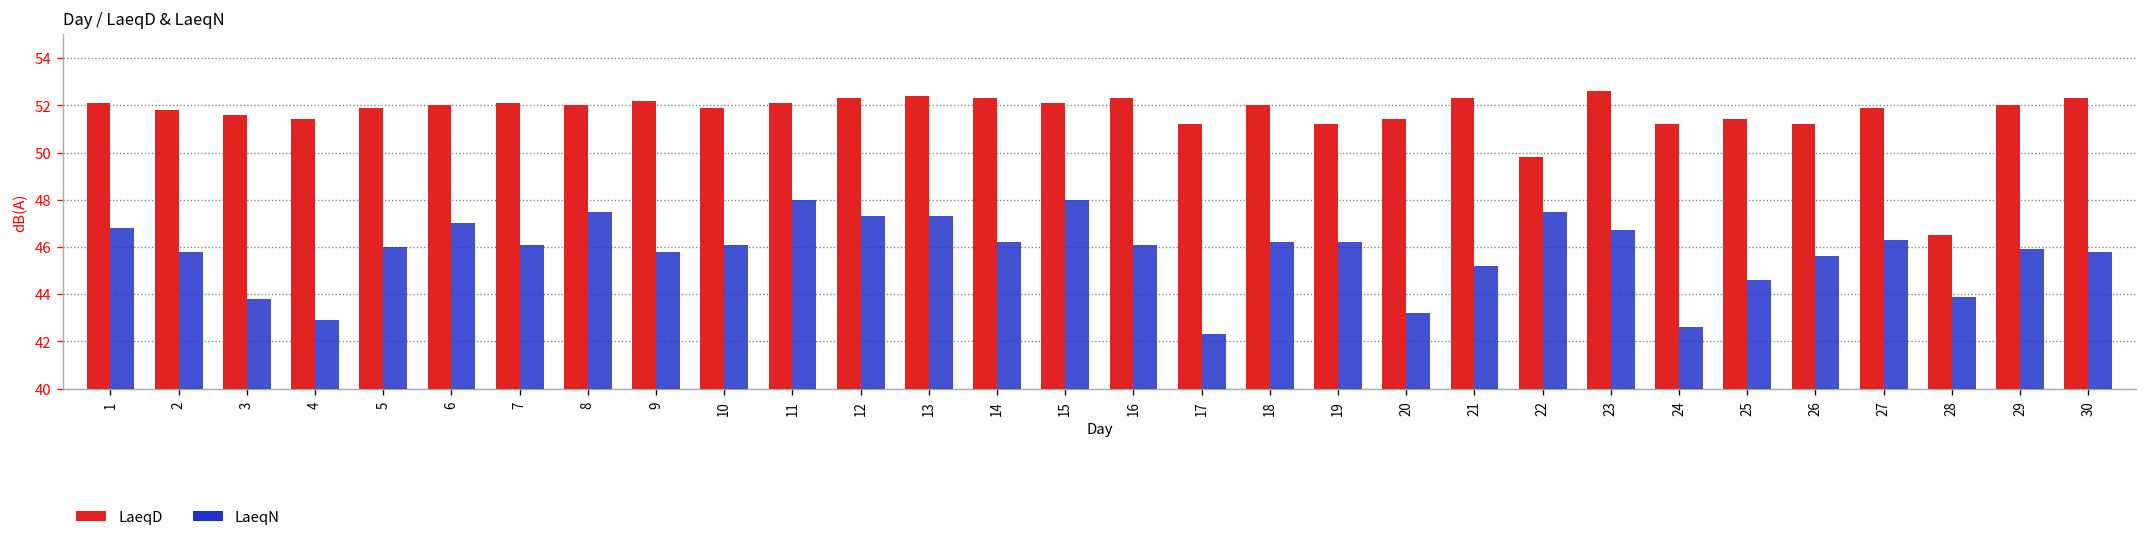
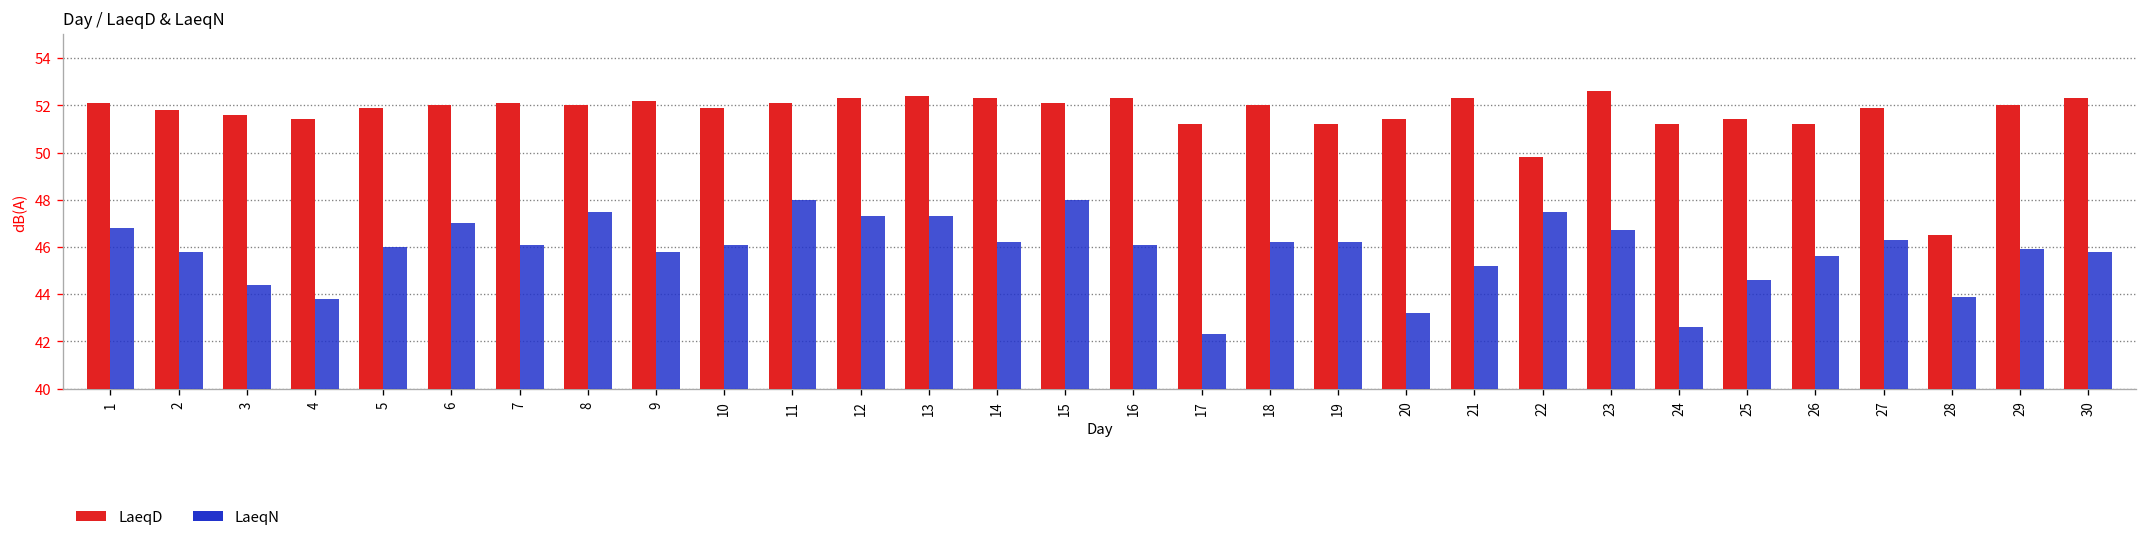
LaeqN, 3: 43.8 -> 44.4
LaeqN, 4: 42.9 -> 43.8
